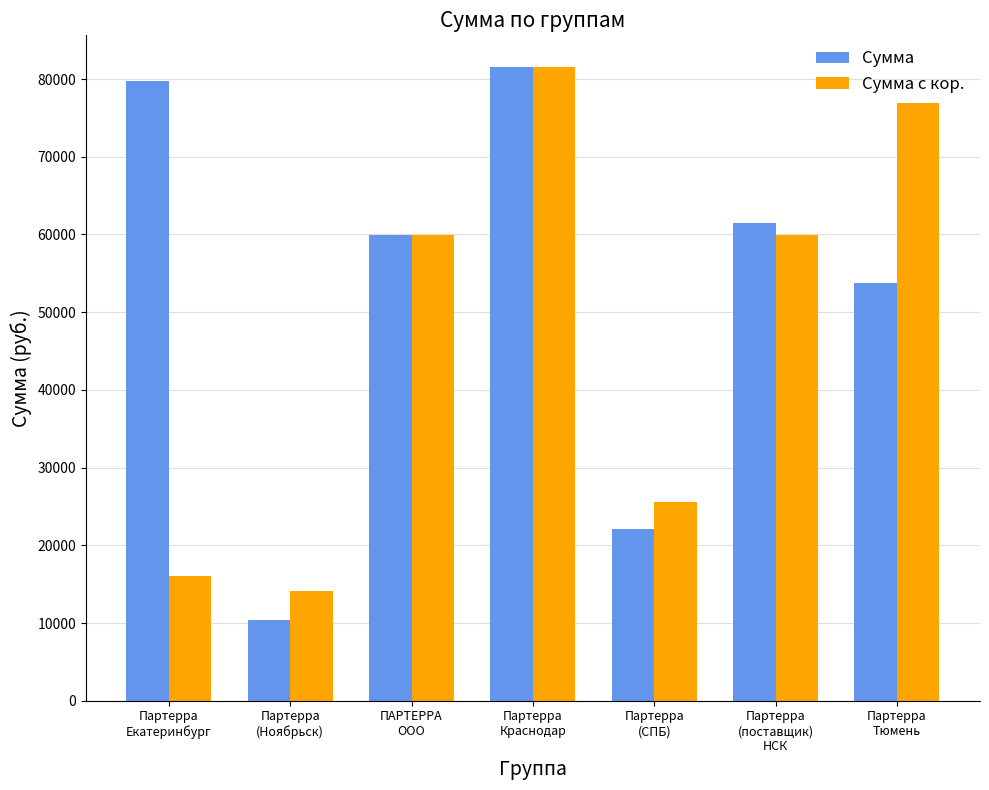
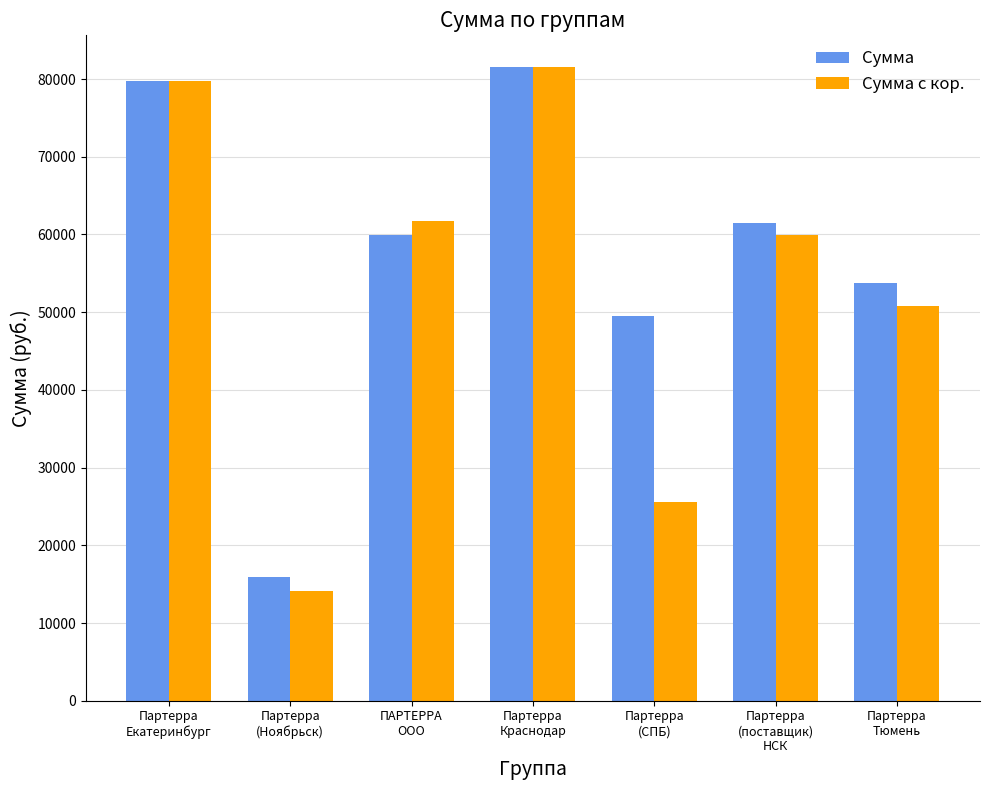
Сумма с кор., Партерра Екатеринбург: 16000 -> 80000
Сумма, Партерра (Ноябрьск): 10000 -> 16000
Сумма с кор., ПАРТЕРРА ООО: 60000 -> 62000
Сумма, Партерра (СПБ): 22000 -> 50000
Сумма с кор., Партерра Тюмень: 77000 -> 51000
